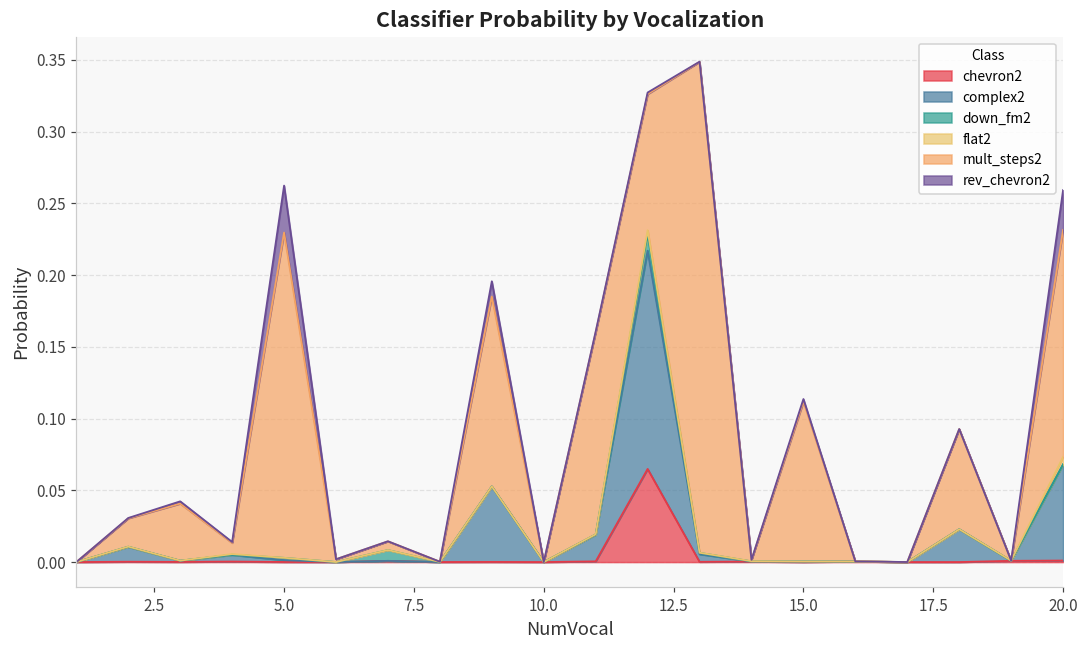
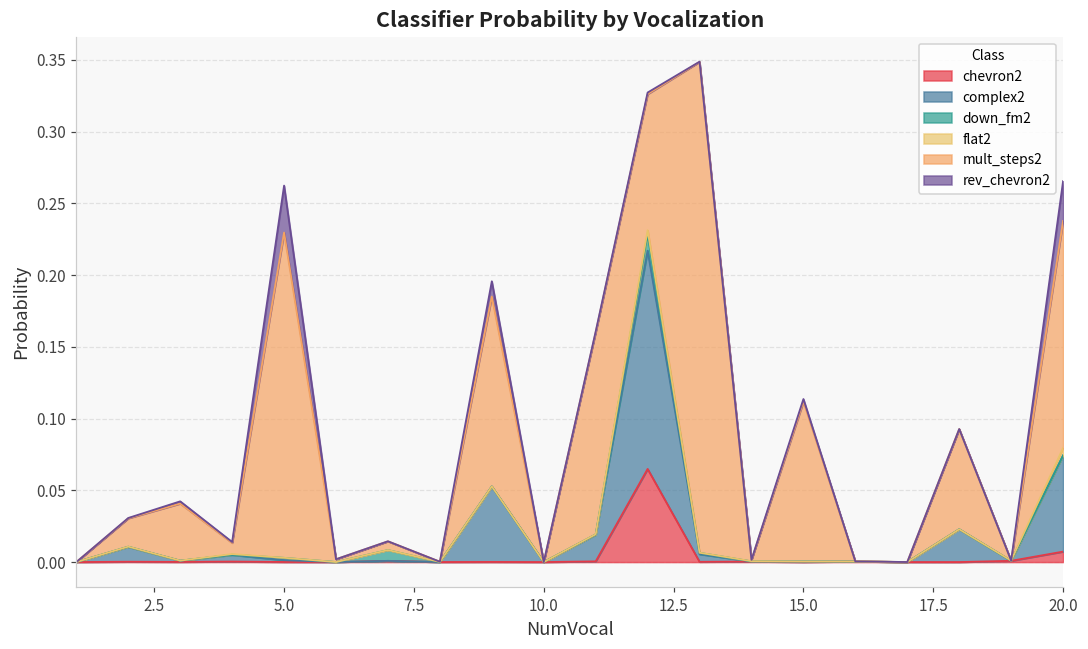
chevron2, 20.0: 0.001 -> 0.007
